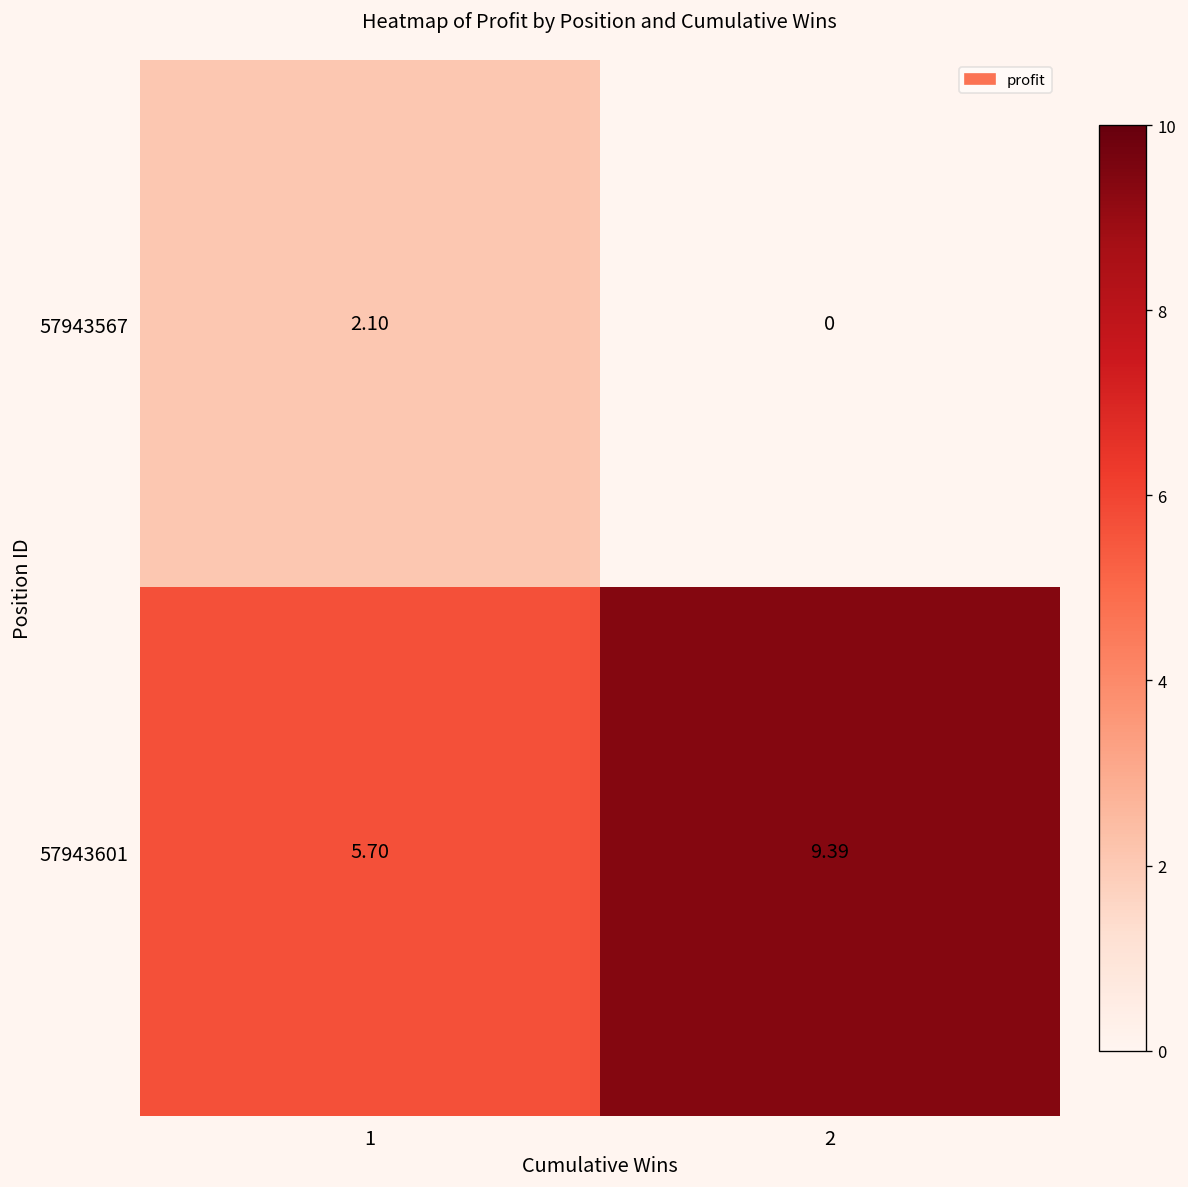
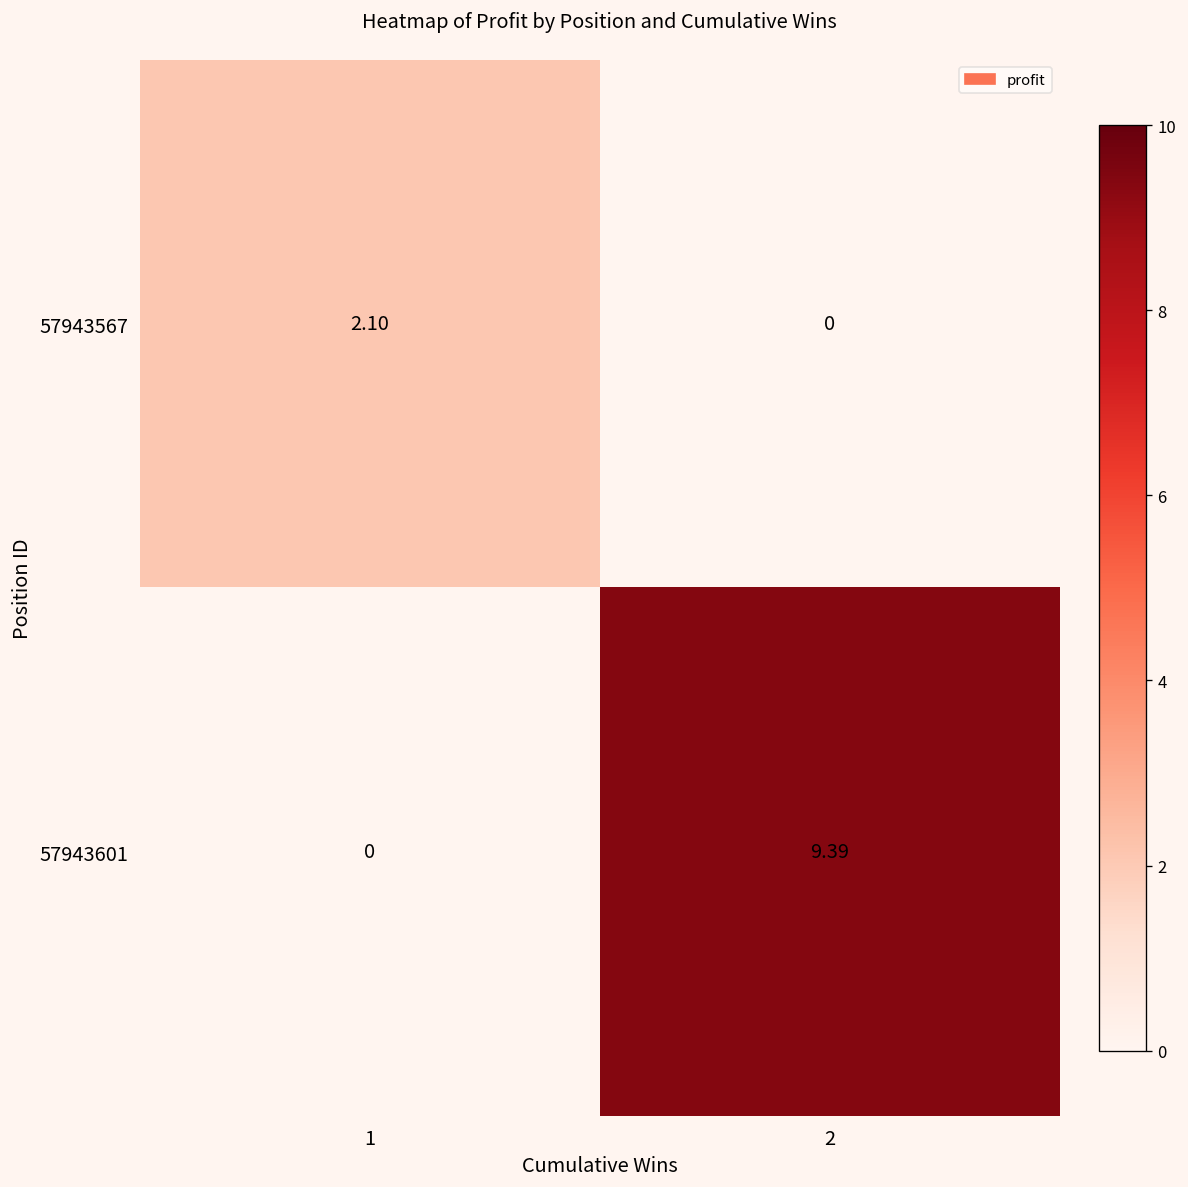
57943601, 1: 5.70 -> 0
